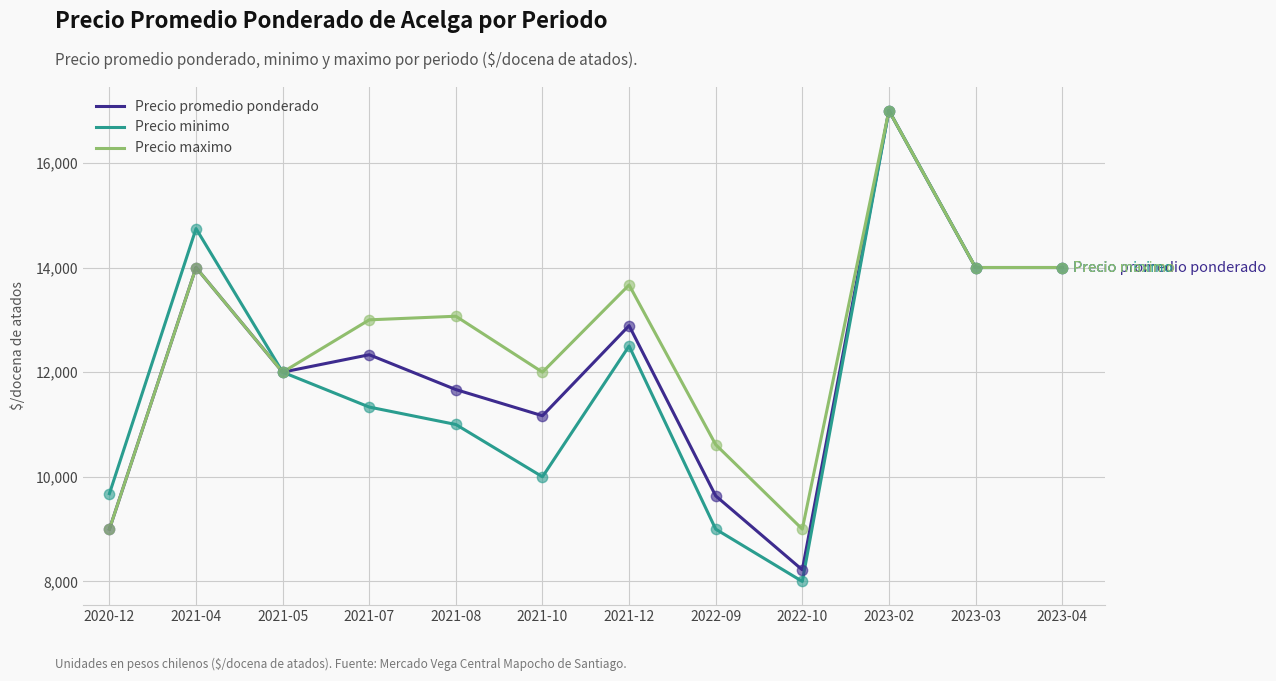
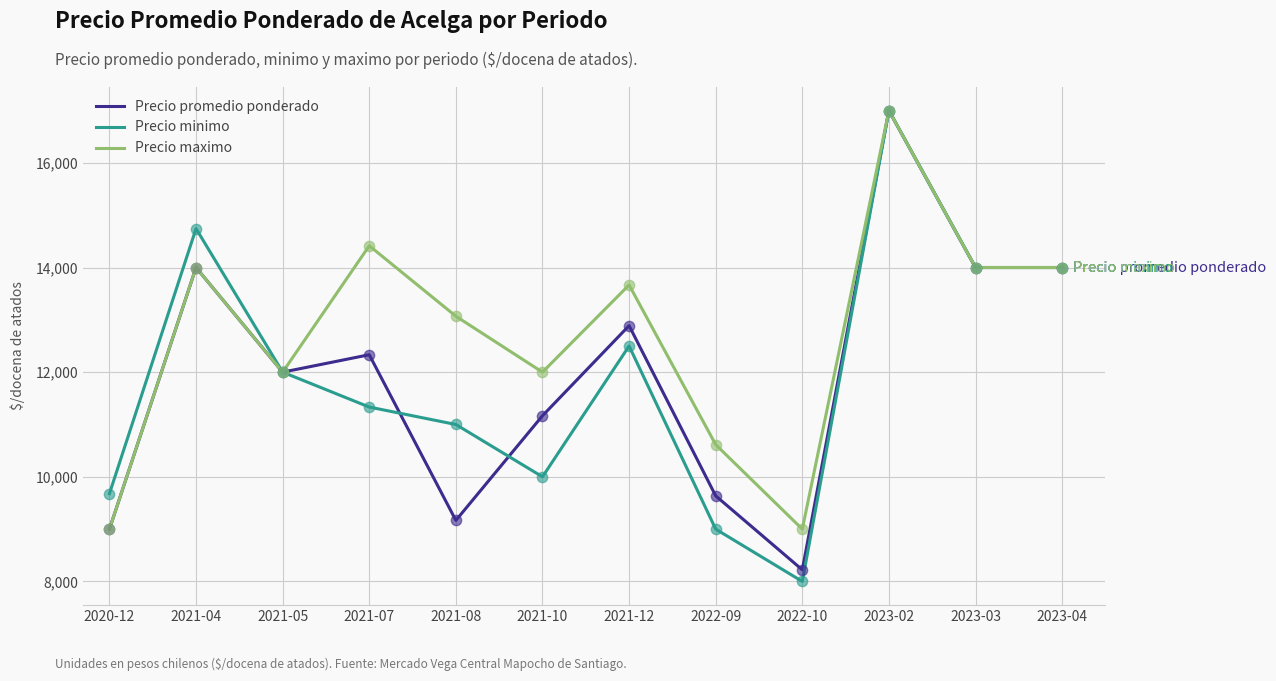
Precio maximo, 2021-07: 13,000 -> 14,400
Precio promedio ponderado, 2021-08: 11,700 -> 9,200
